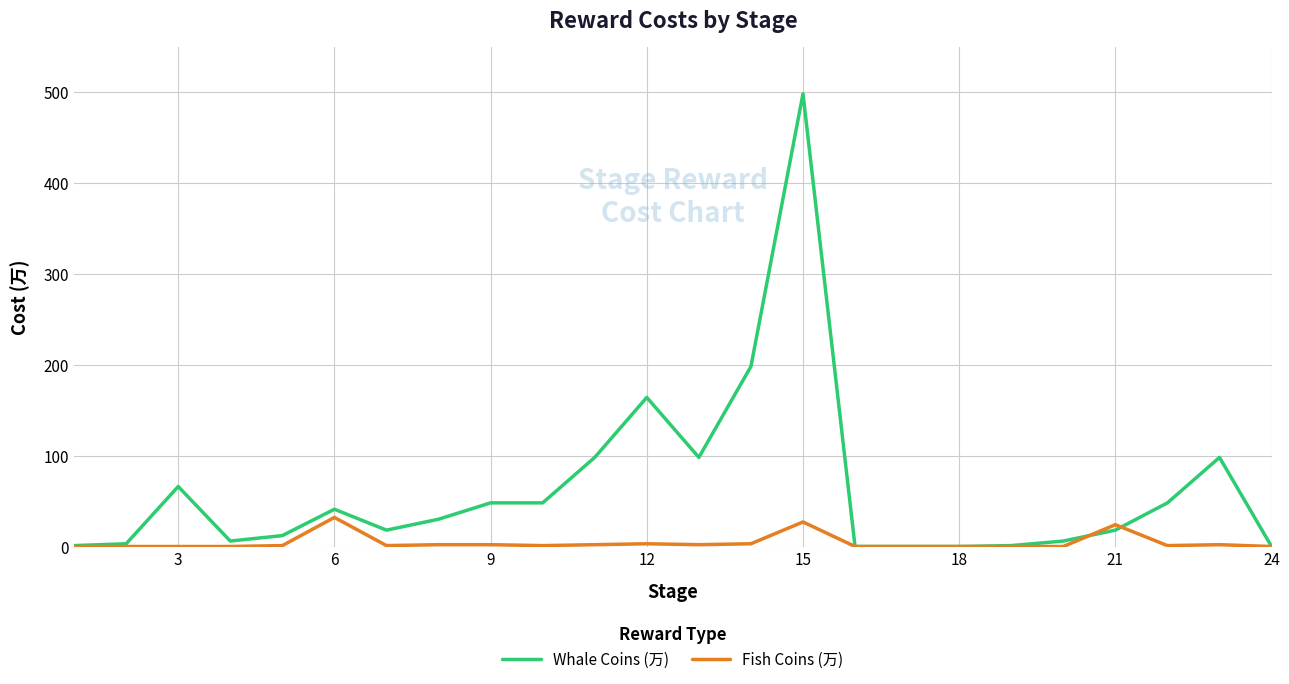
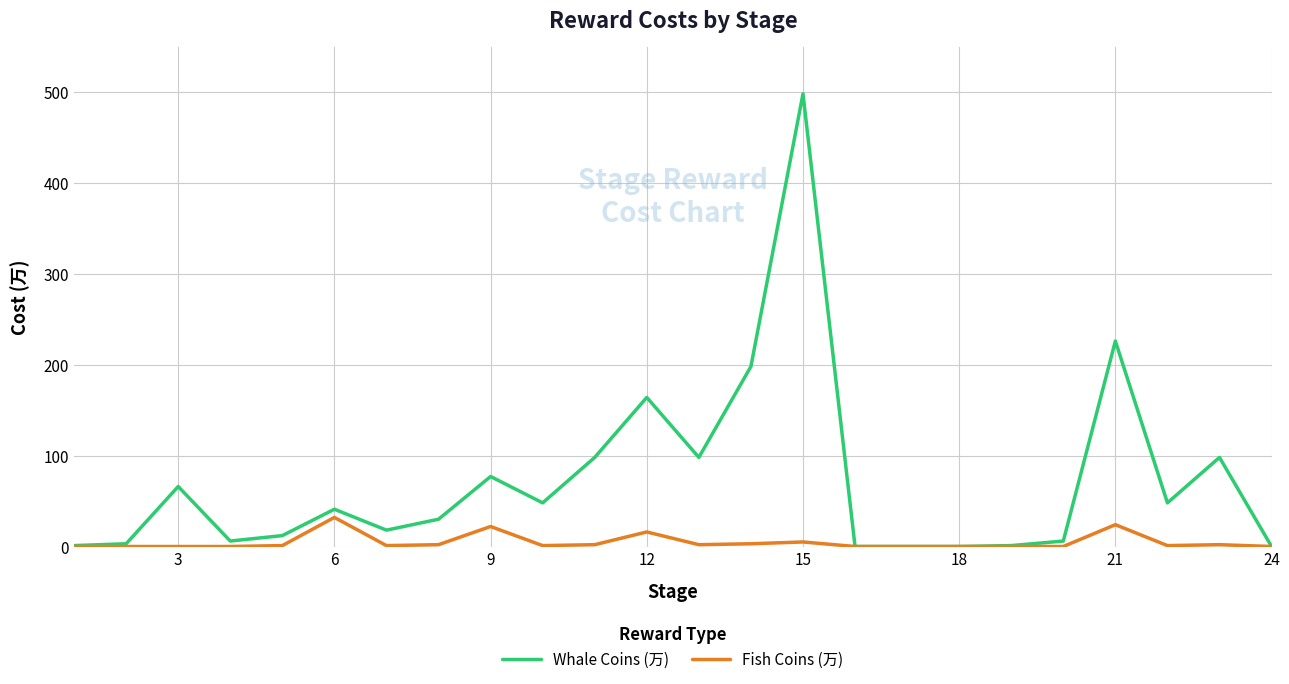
Whale Coins (万), 9: 50 -> 80
Fish Coins (万), 9: 0 -> 20
Fish Coins (万), 12: 0 -> 20
Fish Coins (万), 15: 30 -> 10
Whale Coins (万), 21: 20 -> 230
